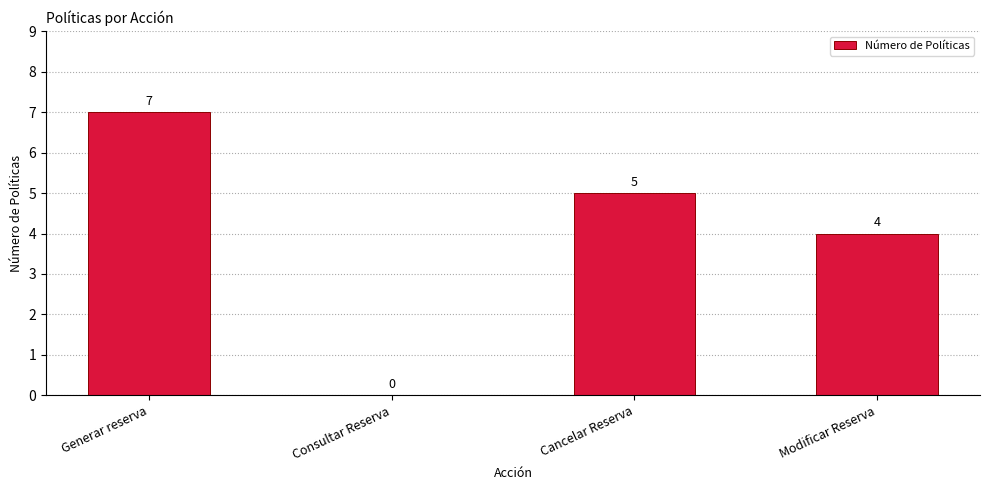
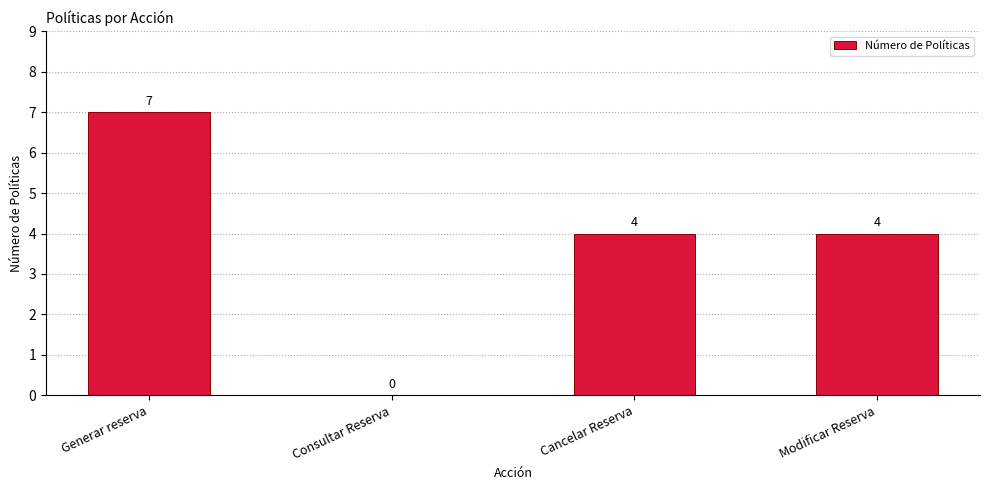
Cancelar Reserva: 5 -> 4
